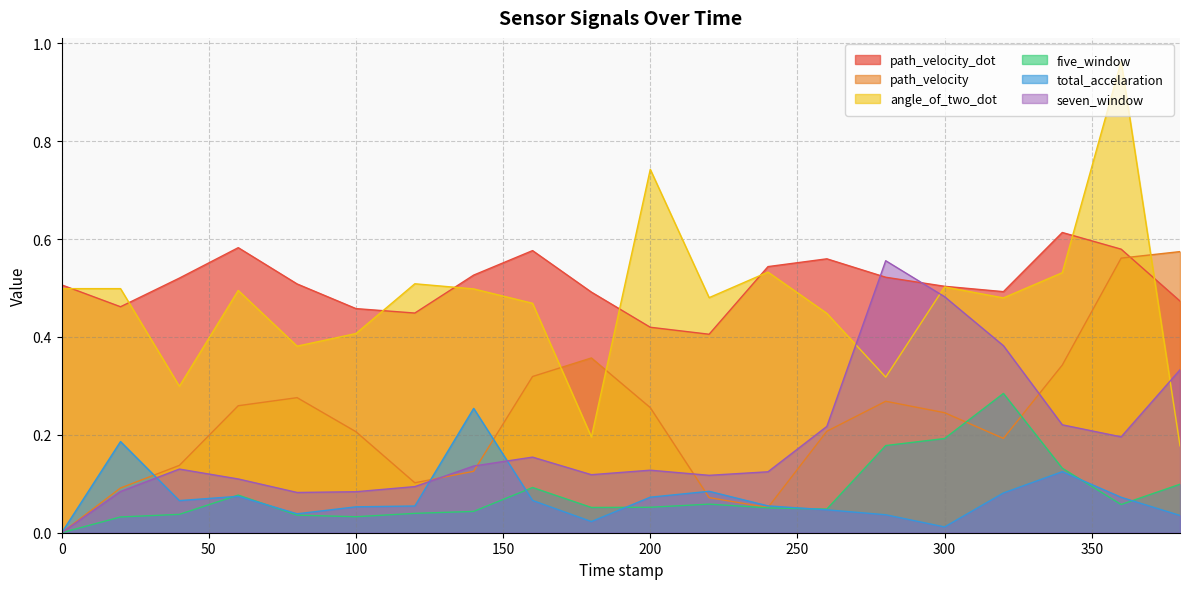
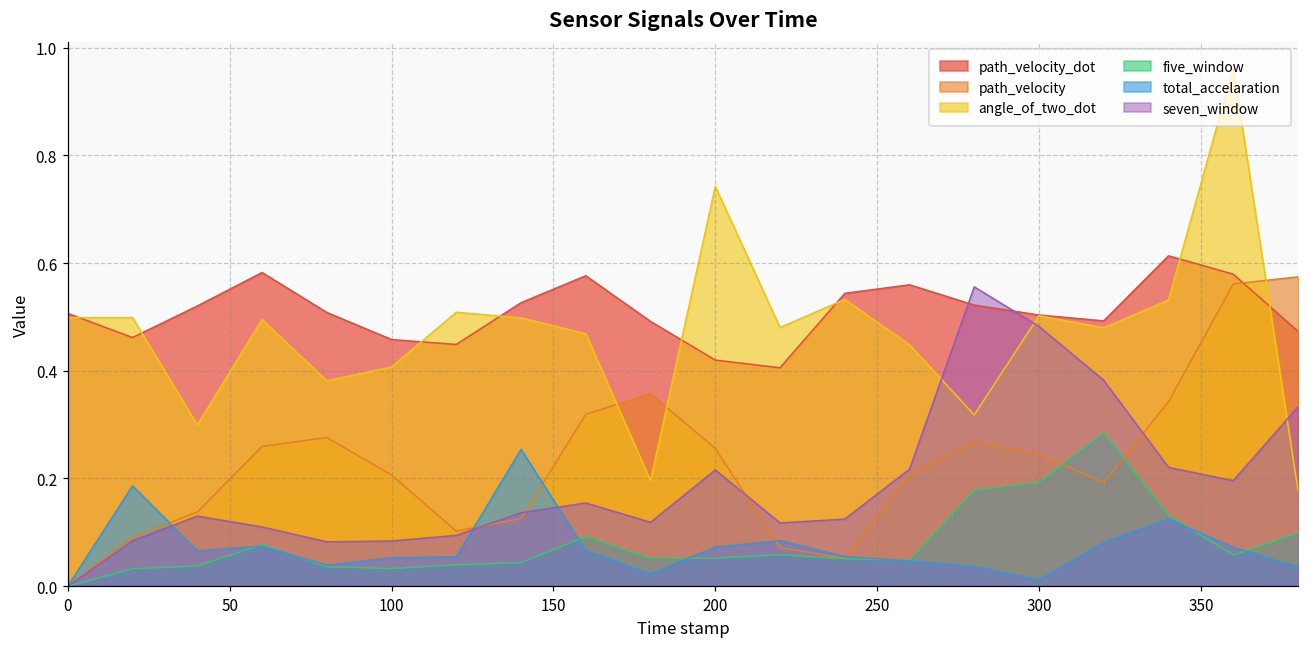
seven_window, 200: 0.13 -> 0.22
